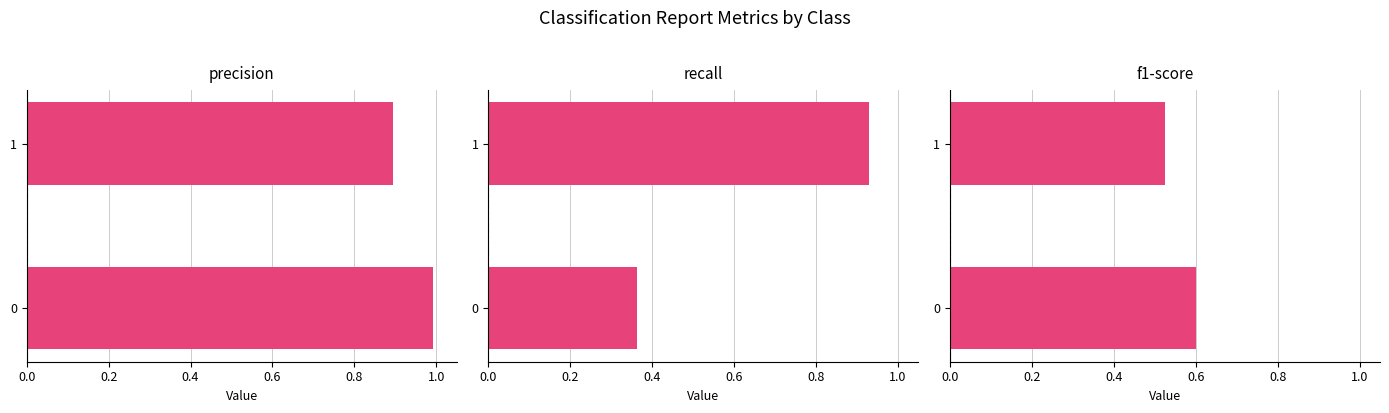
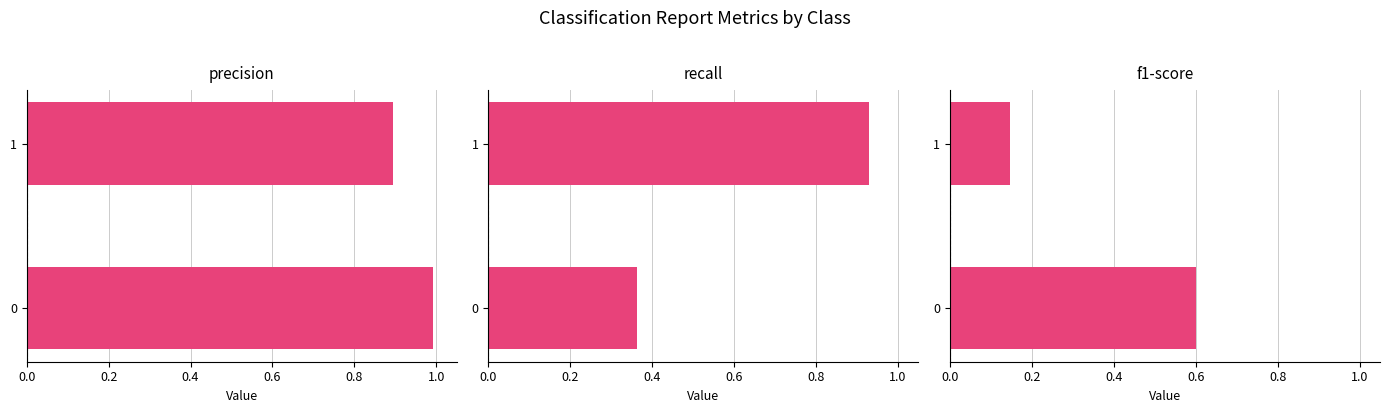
f1-score, 1: 0.52 -> 0.15
